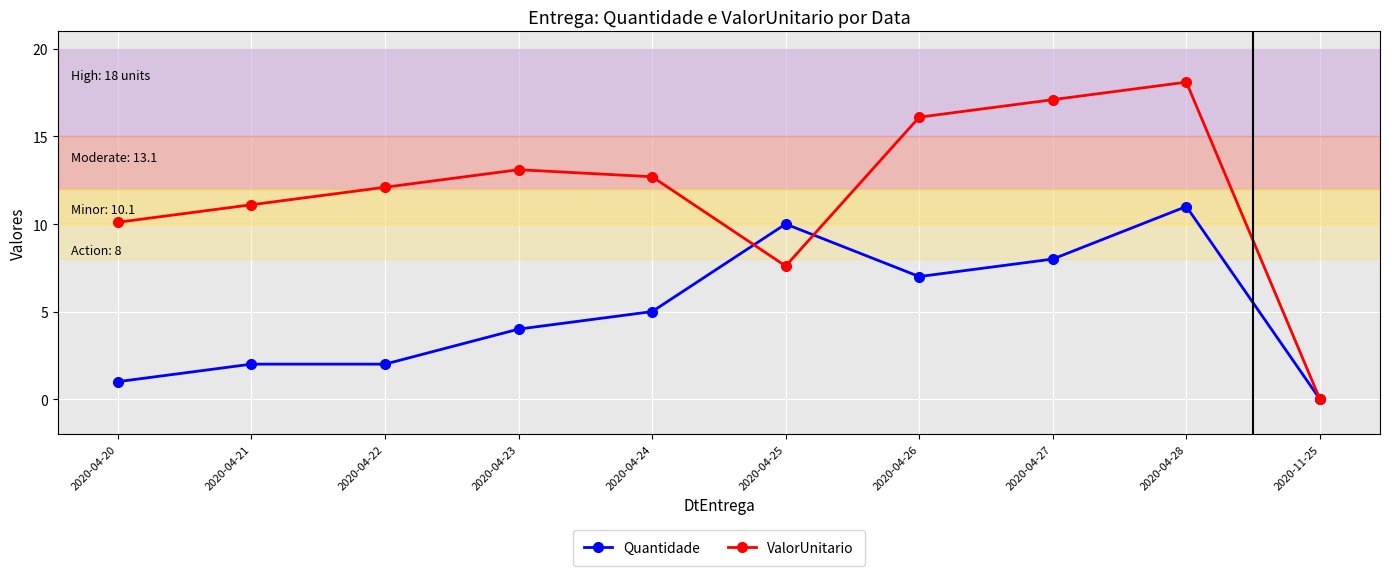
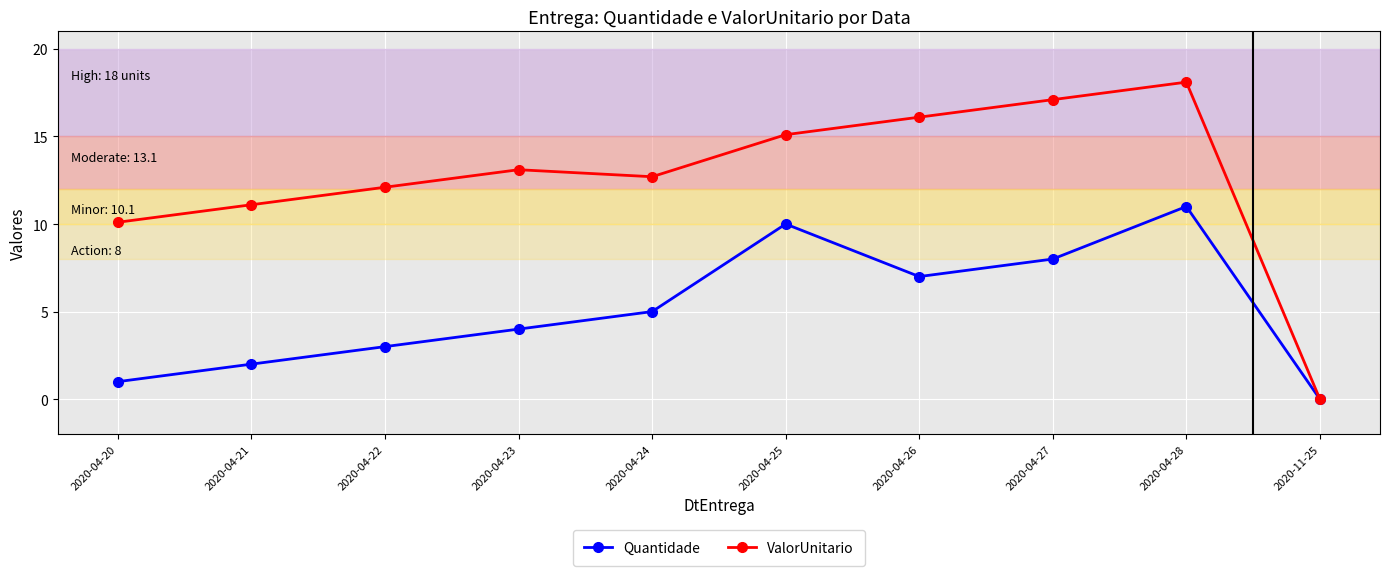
Quantidade, 2020-04-22: 2 -> 3
ValorUnitario, 2020-04-25: 7.6 -> 15.1
